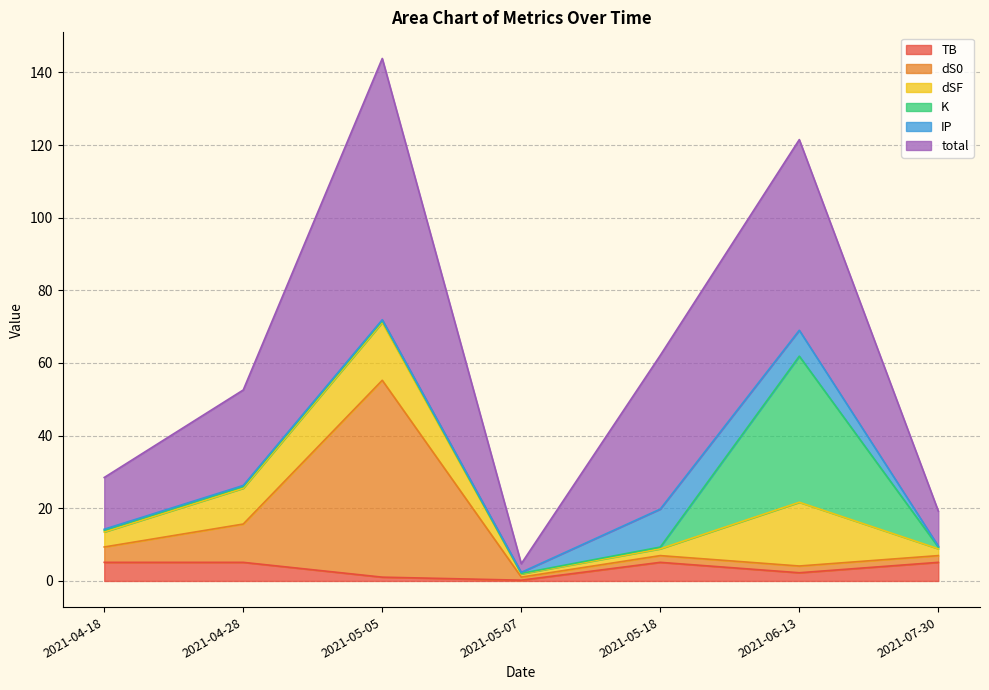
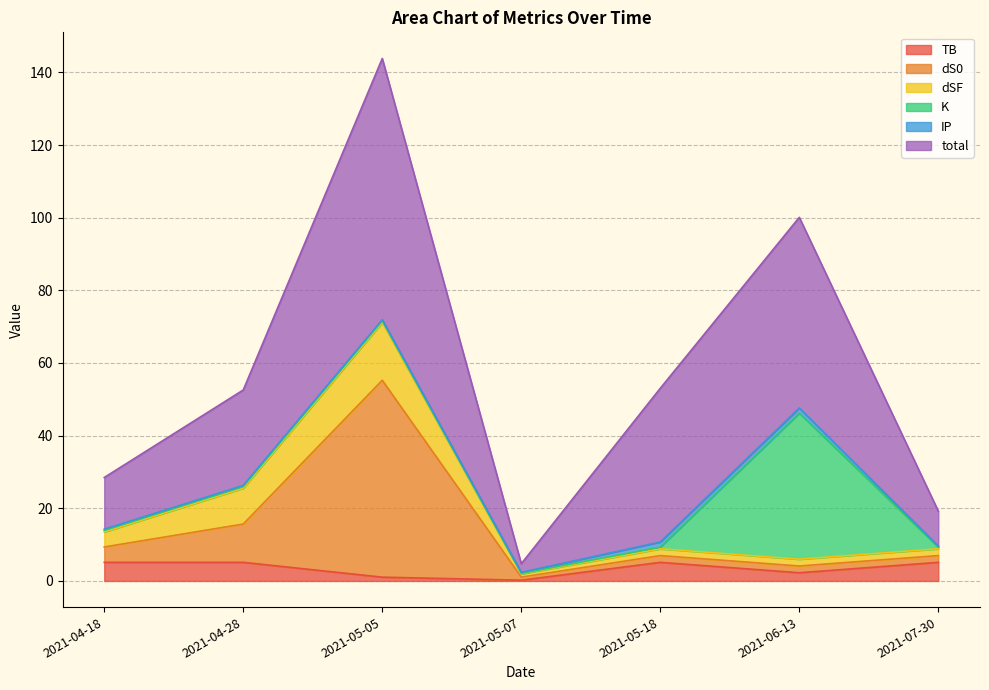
IP, 2021-05-18: 10 -> 1
dSF, 2021-06-13: 18 -> 2
IP, 2021-06-13: 7 -> 1
